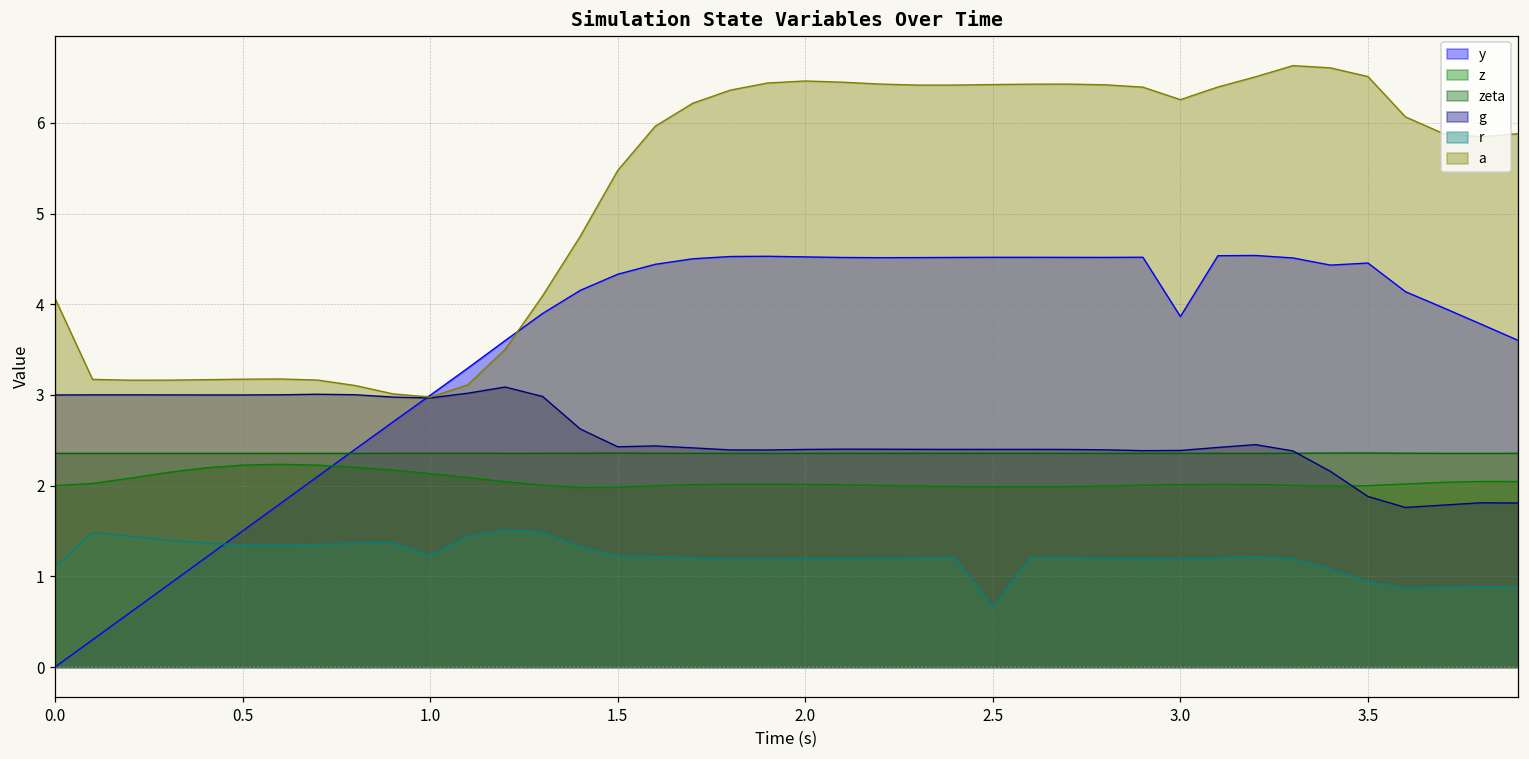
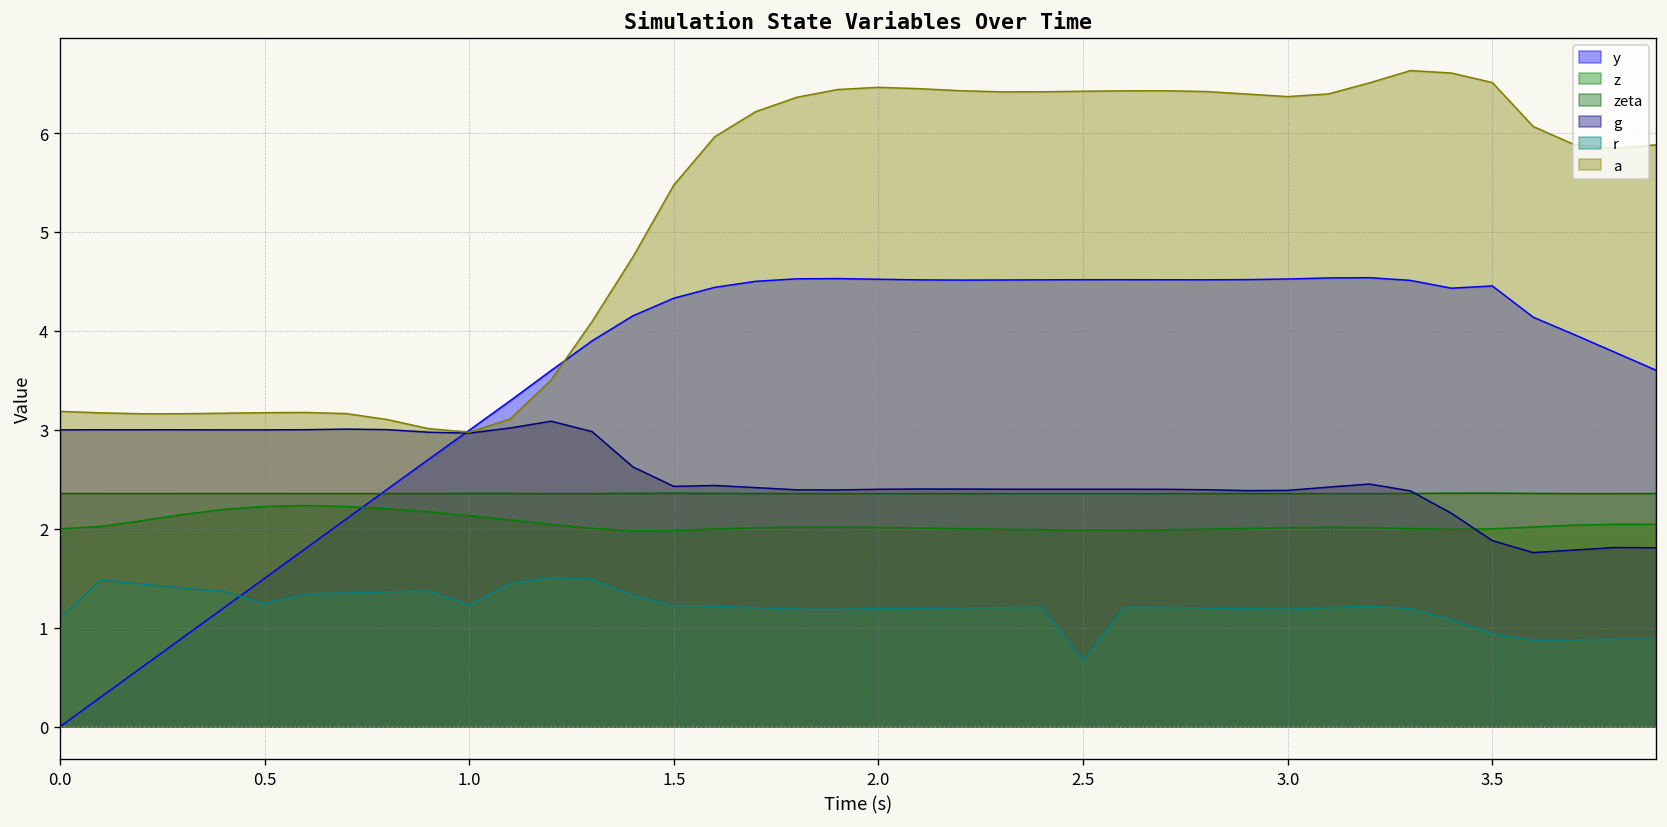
a, 0.0: 4.1 -> 3.2
r, 0.5: 1.3 -> 1.2
y, 3.0: 3.9 -> 4.5
a, 3.0: 6.3 -> 6.4
